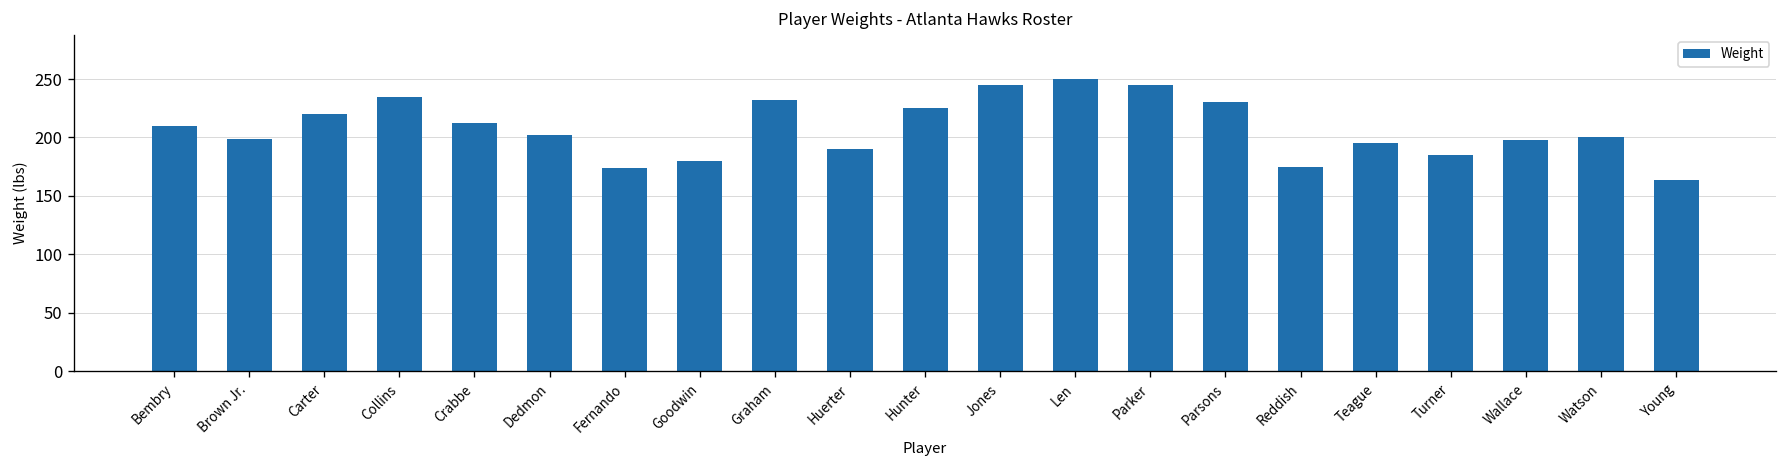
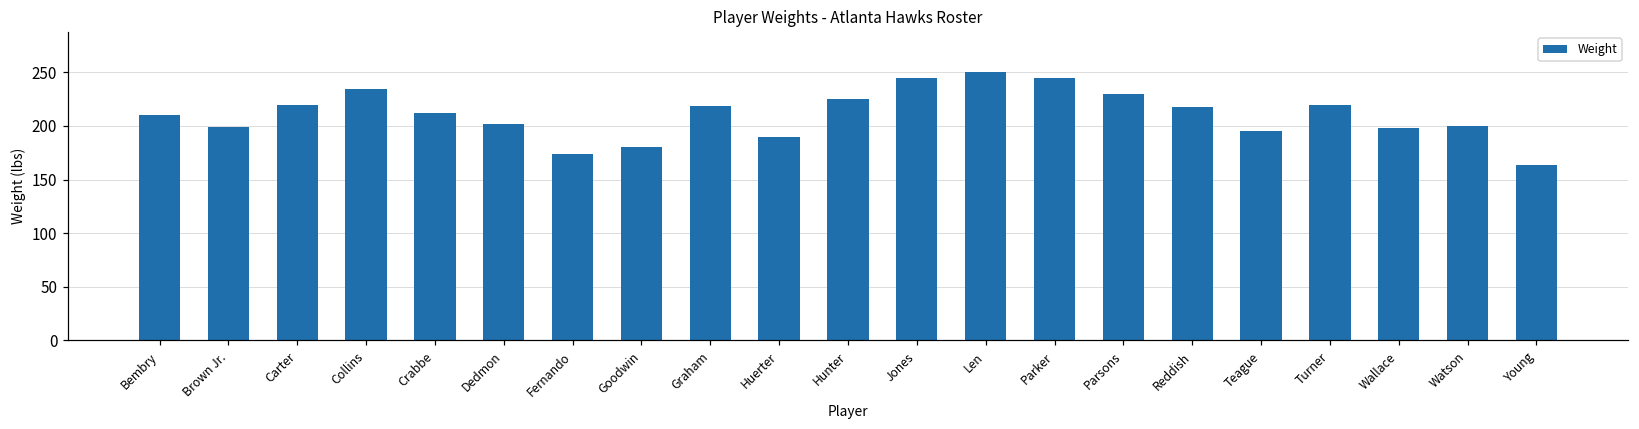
Graham: 230 -> 220
Reddish: 180 -> 220
Turner: 190 -> 220
